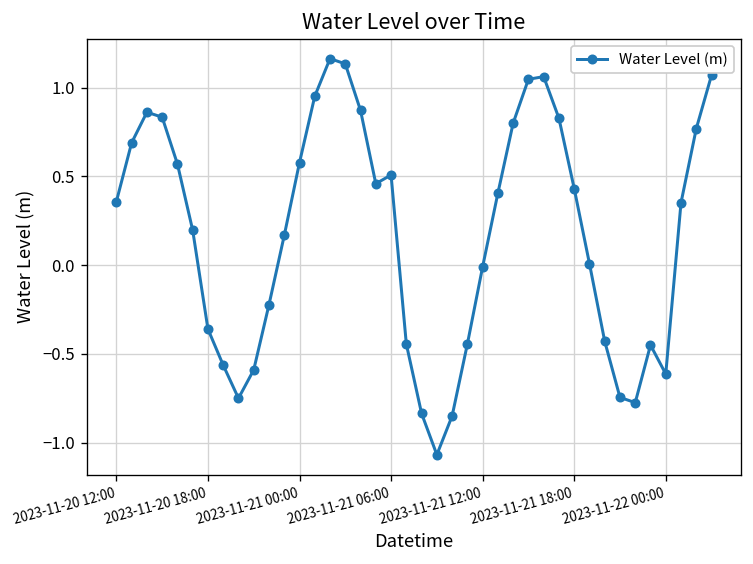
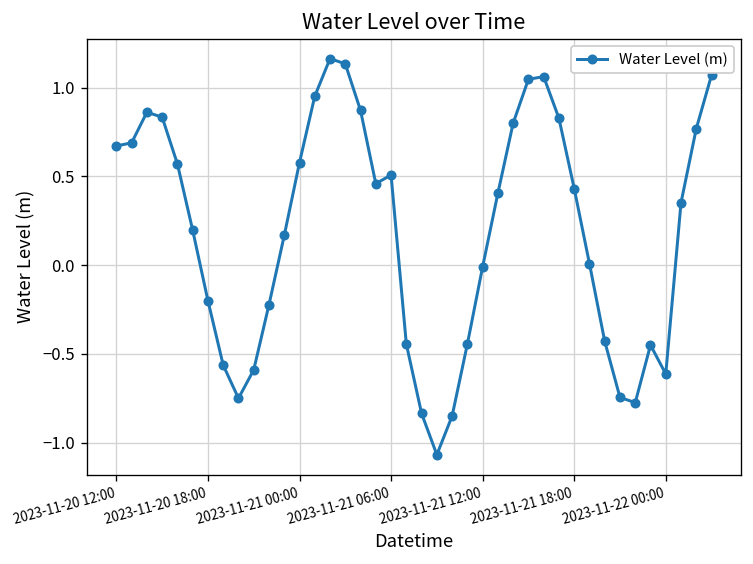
2023-11-20 12:00: 0.36 -> 0.67
2023-11-20 18:00: -0.36 -> -0.20
